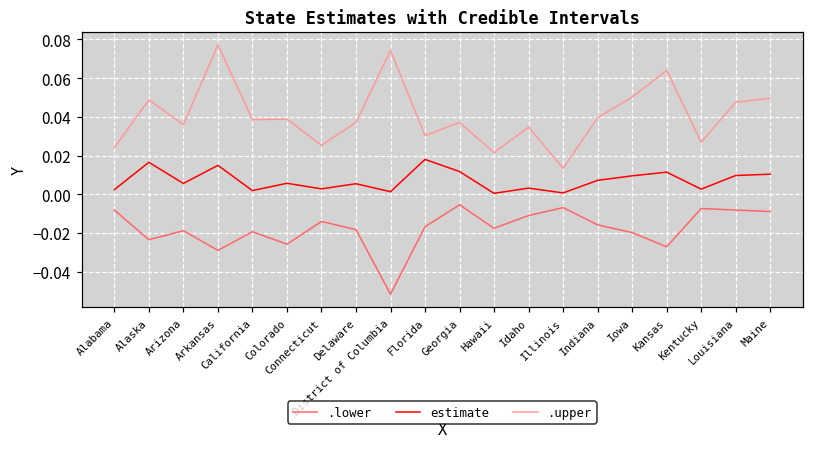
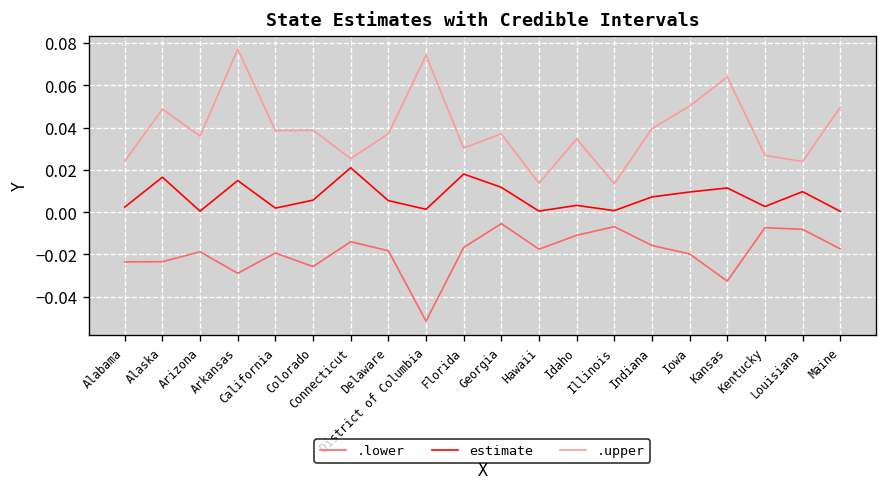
.lower, Alabama: -0.008 -> -0.024
estimate, Arizona: 0.006 -> 0.000
estimate, Connecticut: 0.003 -> 0.021
.upper, Hawaii: 0.022 -> 0.014
.lower, Kansas: -0.027 -> -0.033
.upper, Louisiana: 0.048 -> 0.024
.lower, Maine: -0.009 -> -0.017
estimate, Maine: 0.010 -> 0.000
